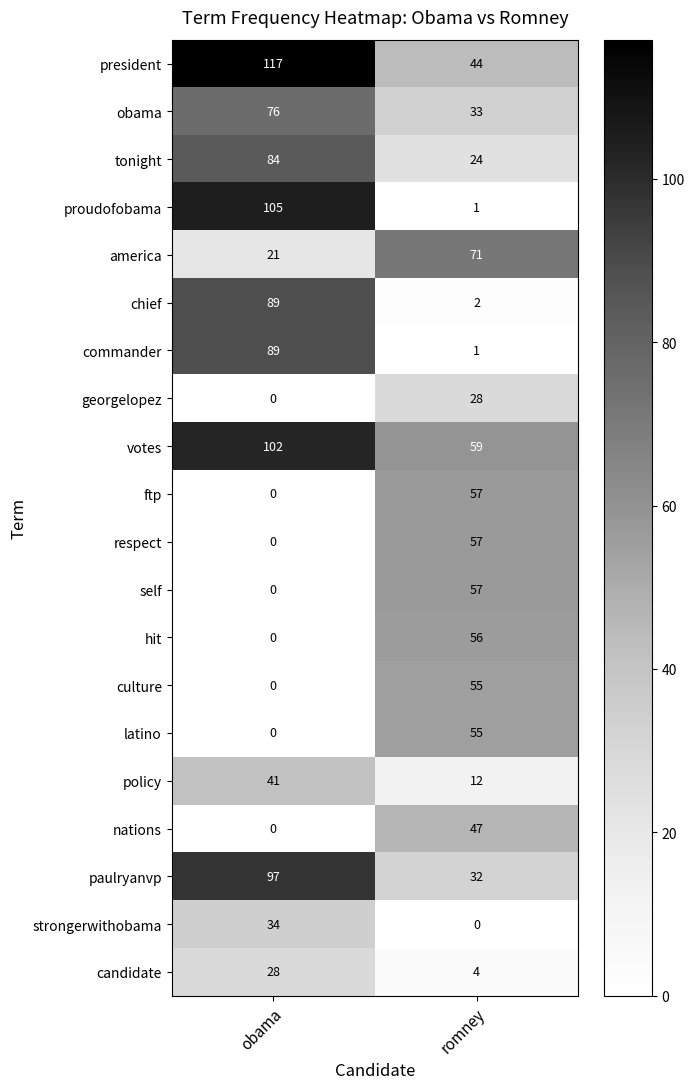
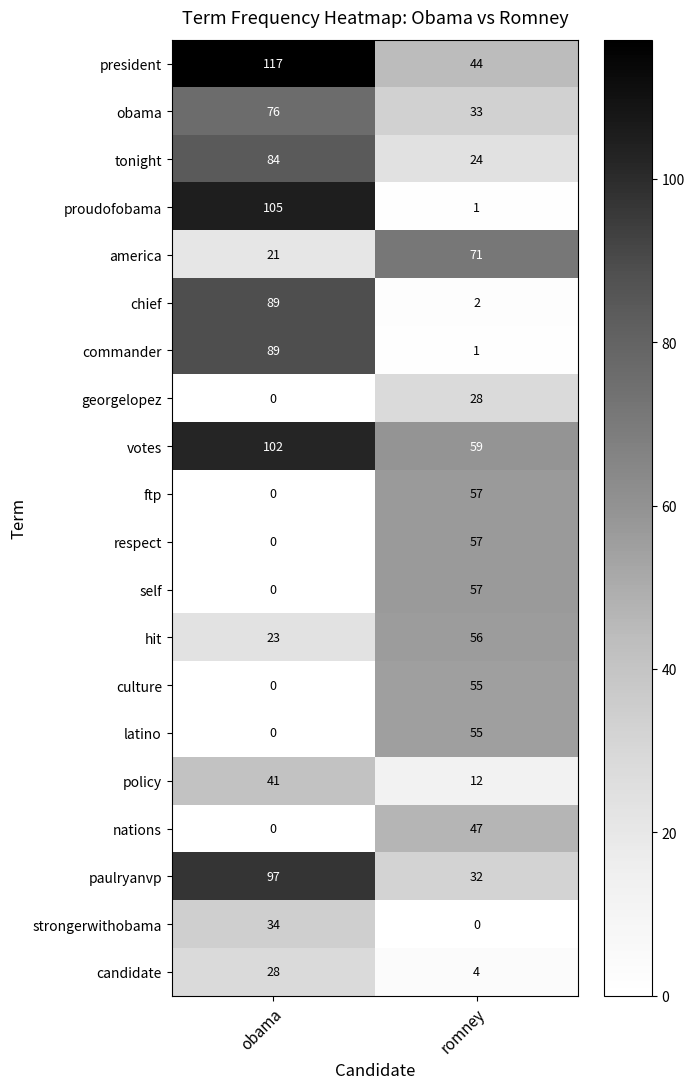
hit, obama: 0 -> 23
